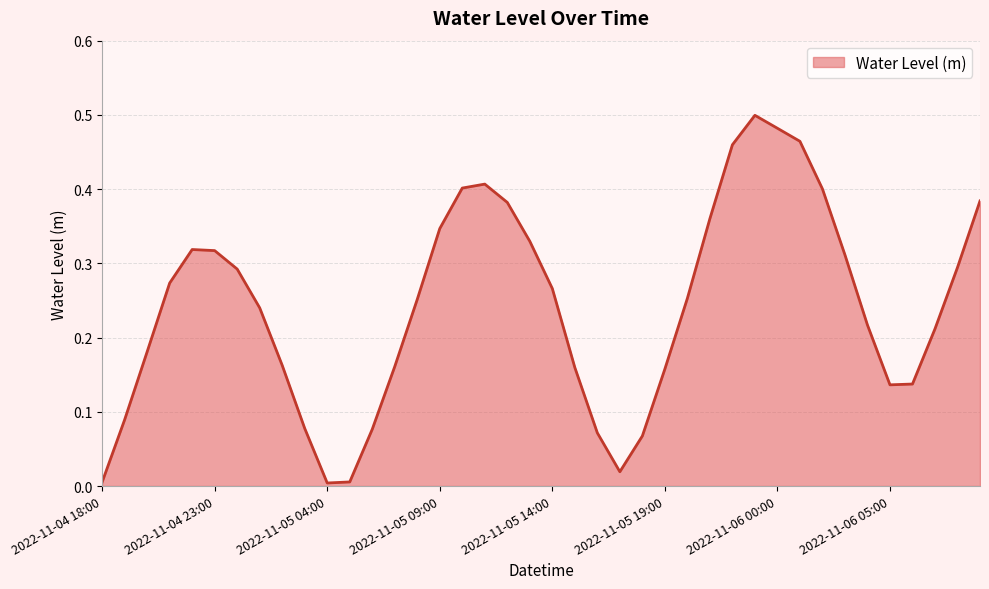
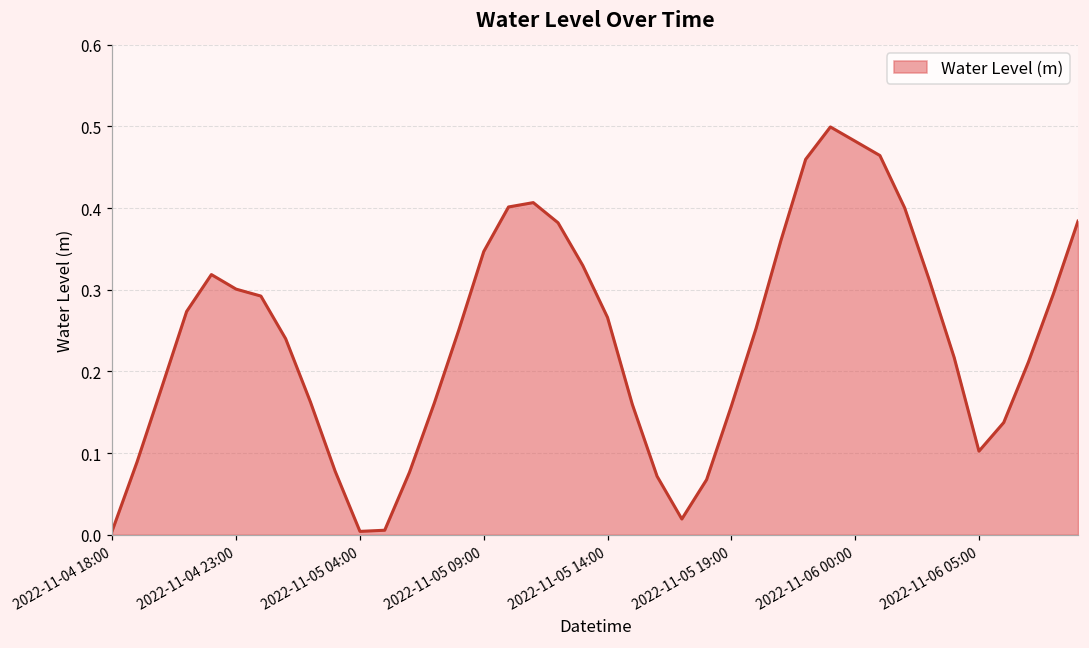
2022-11-04 23:00: 0.32 -> 0.30
2022-11-06 05:00: 0.14 -> 0.10
